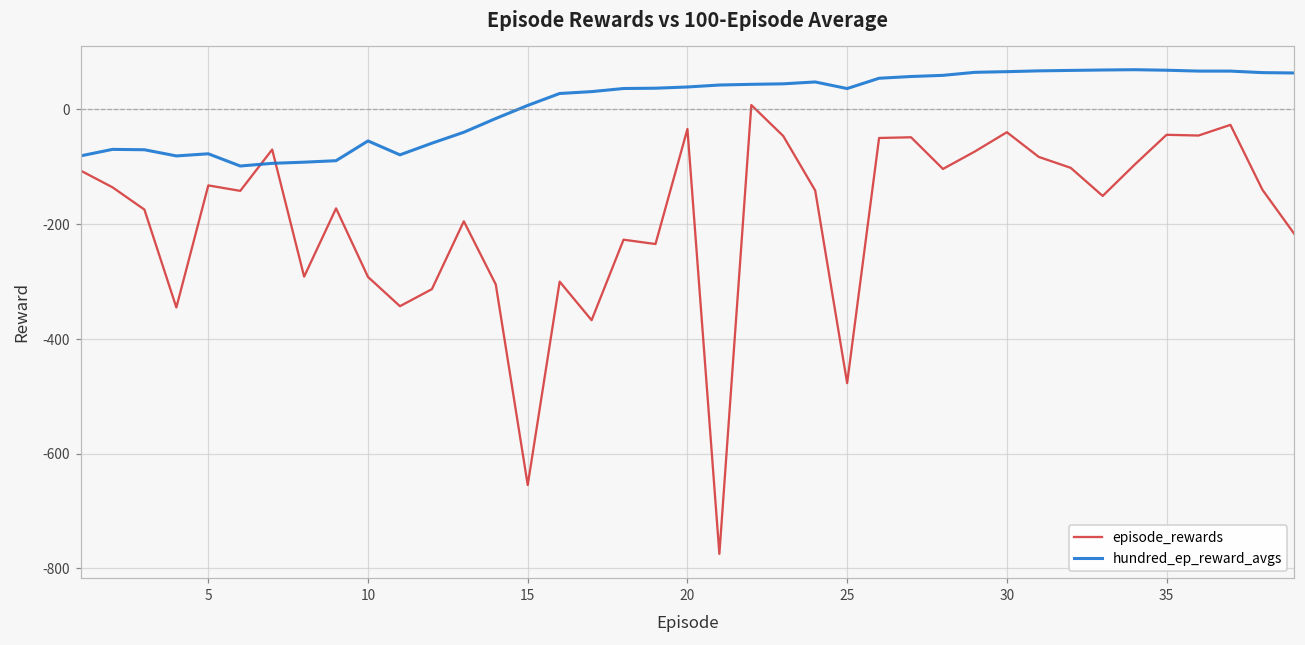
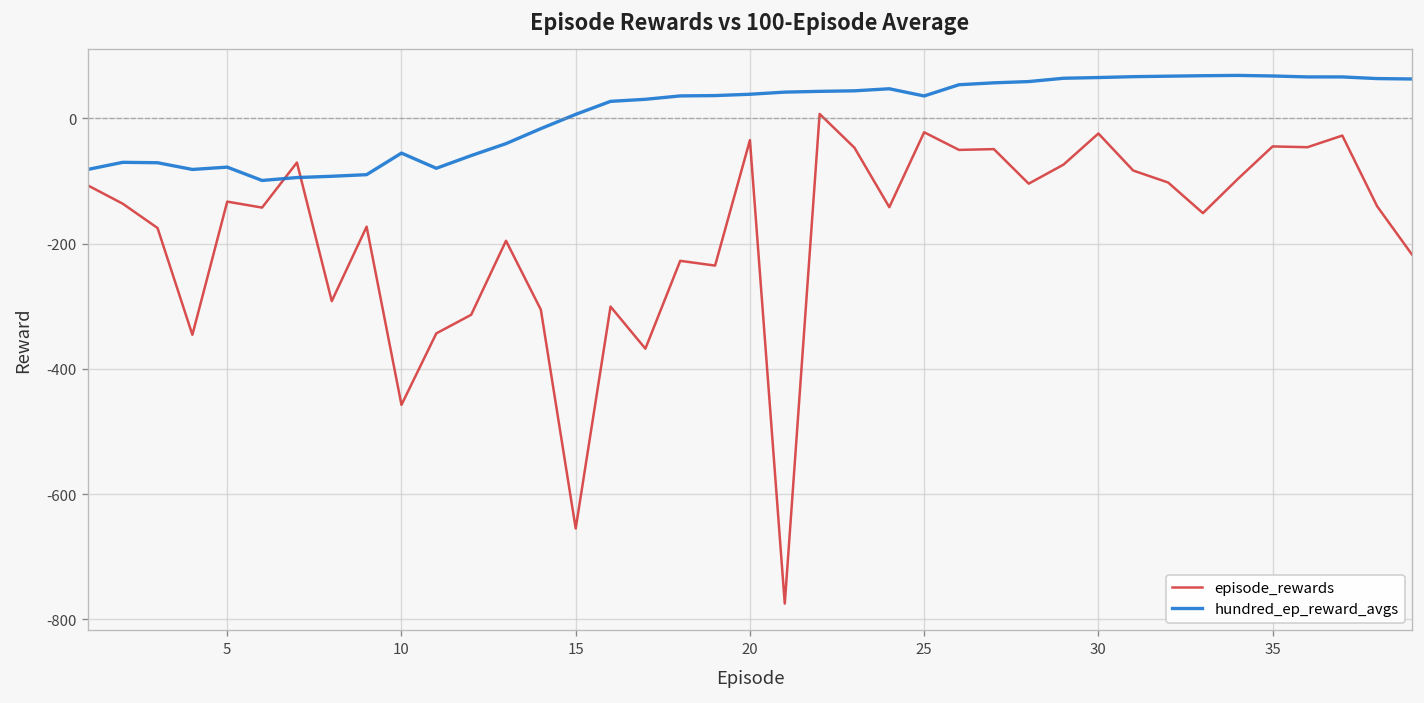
episode_rewards, 10: -290 -> -460
episode_rewards, 25: -480 -> -20
episode_rewards, 30: -40 -> -20
